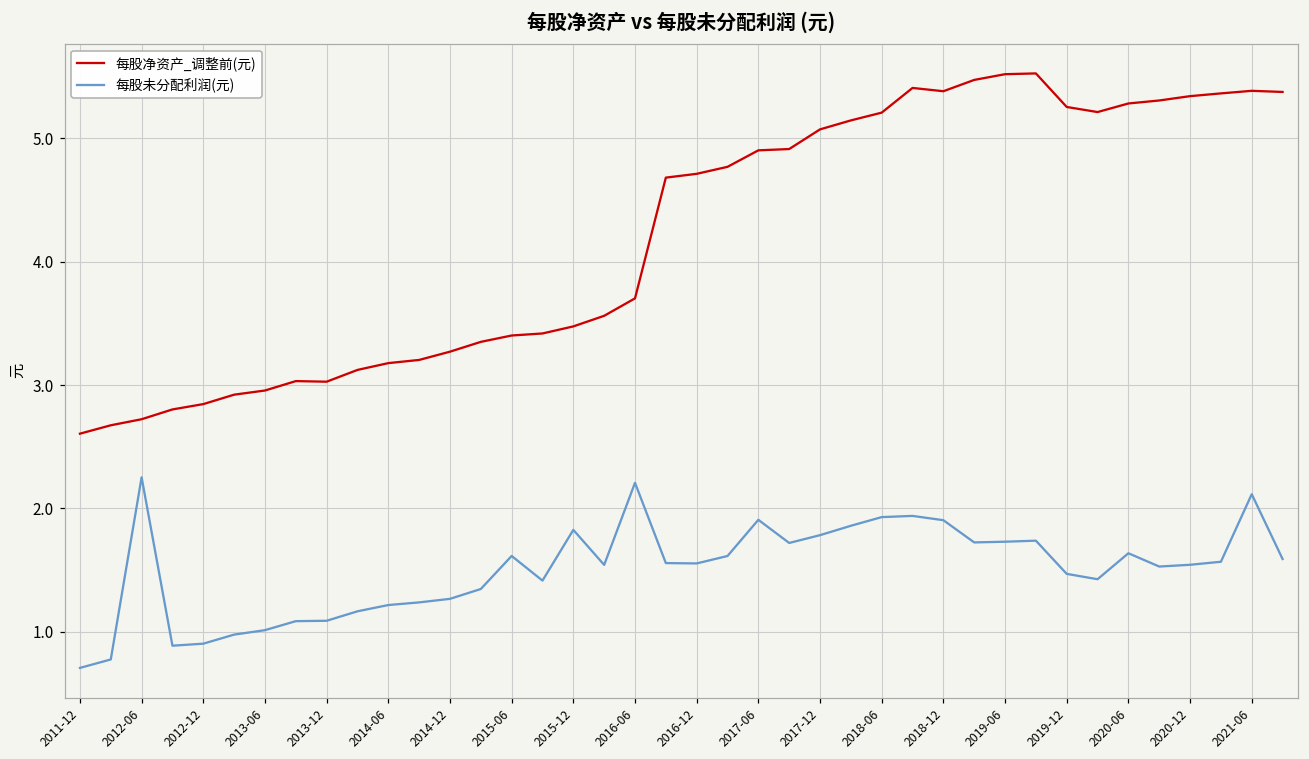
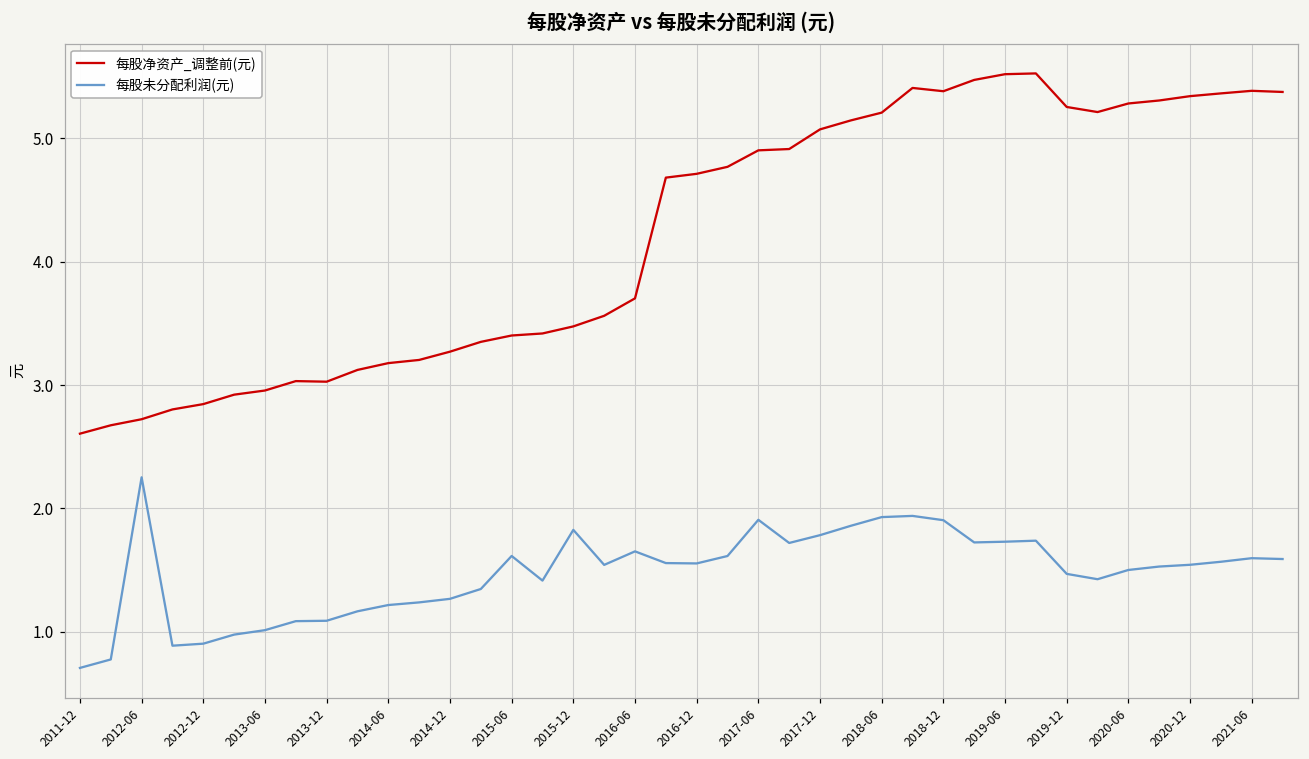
每股未分配利润(元), 2016-06: 2.21 -> 1.65
每股未分配利润(元), 2020-06: 1.64 -> 1.50
每股未分配利润(元), 2021-06: 2.11 -> 1.60
